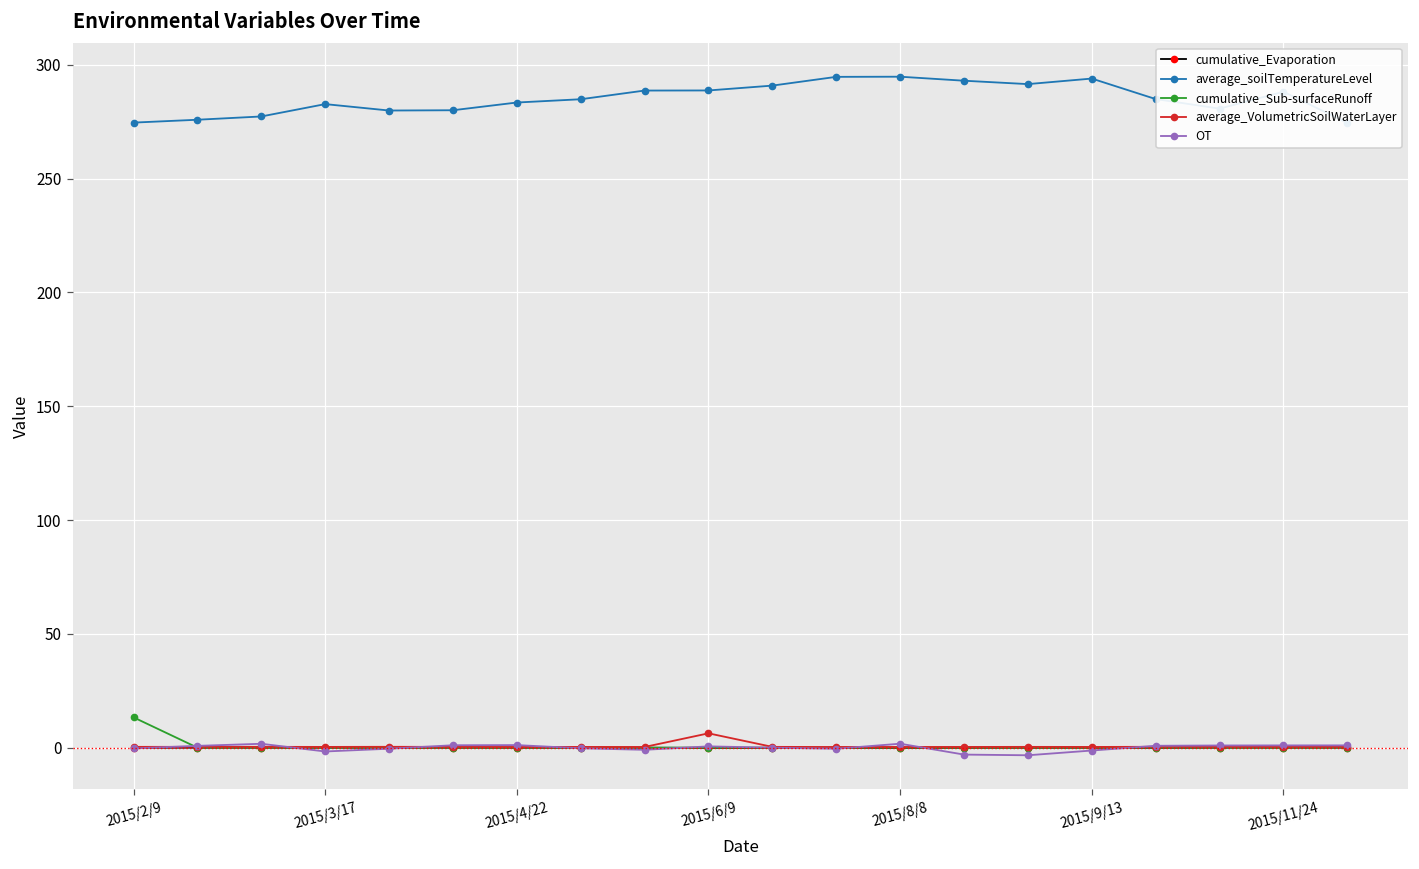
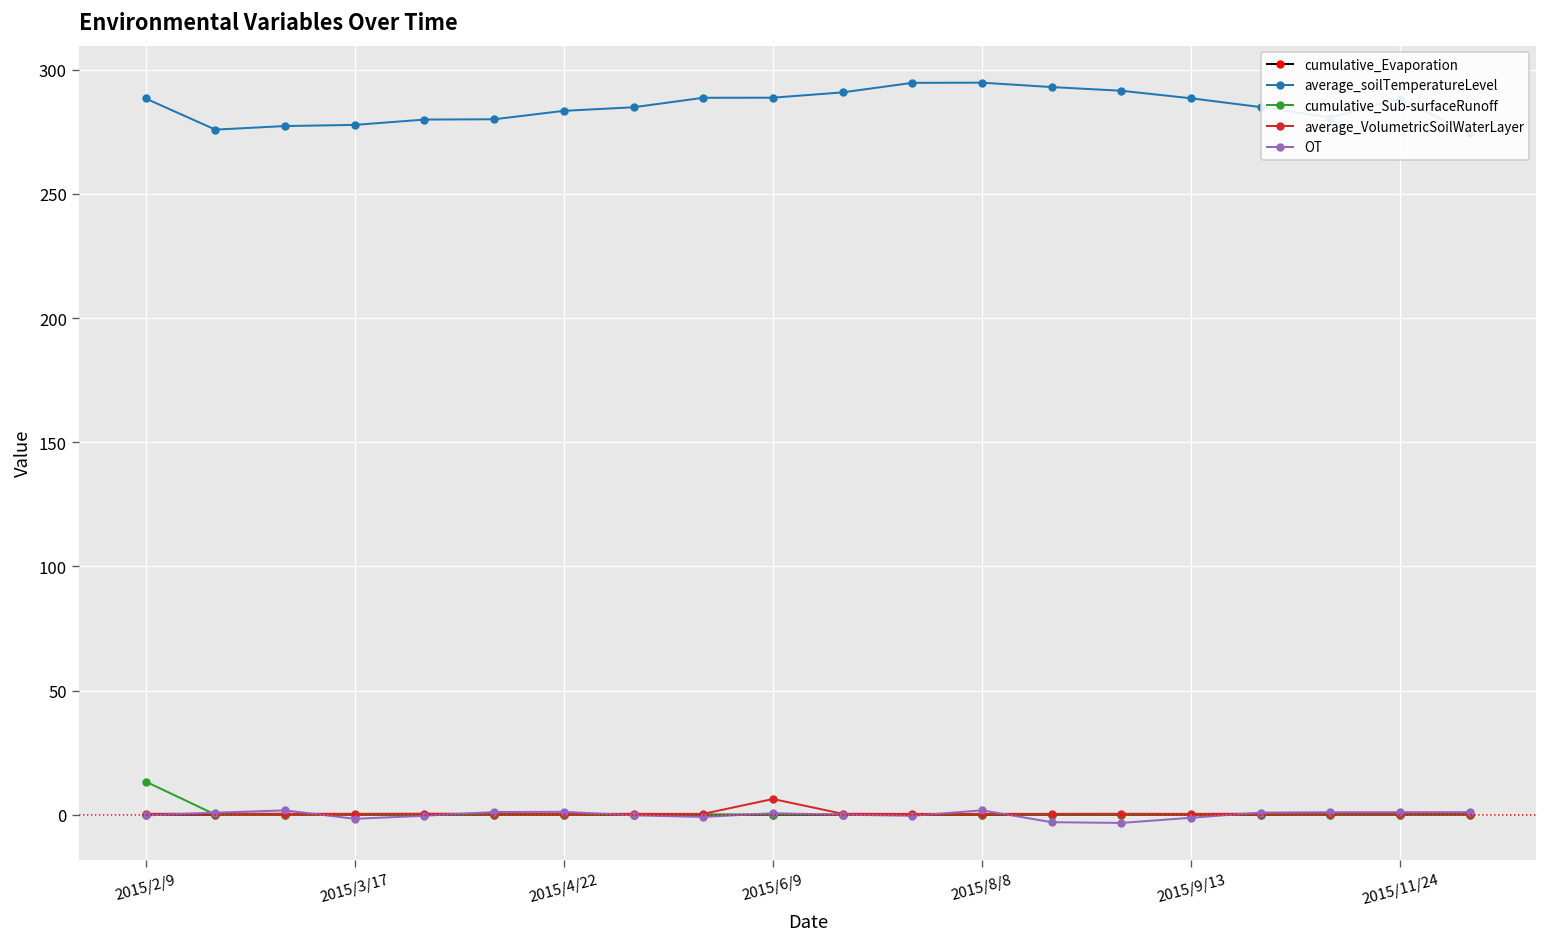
average_soilTemperatureLevel, 2015/2/9: 275 -> 288
average_soilTemperatureLevel, 2015/3/17: 283 -> 278
average_soilTemperatureLevel, 2015/9/13: 294 -> 289
